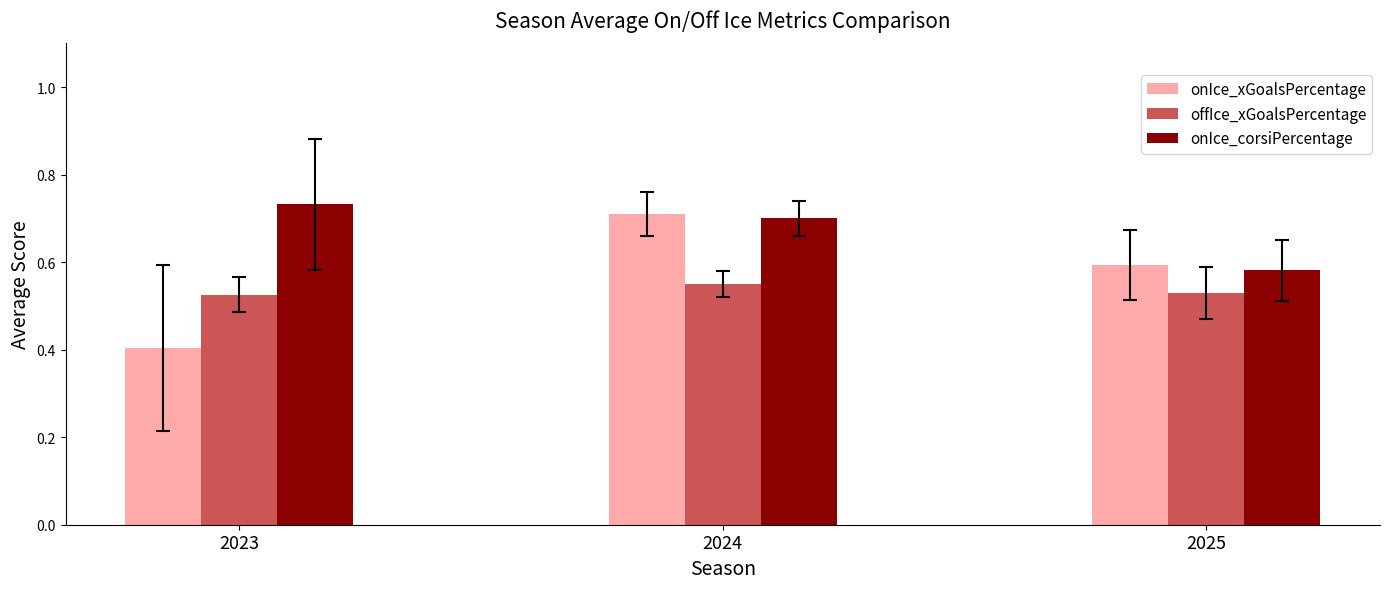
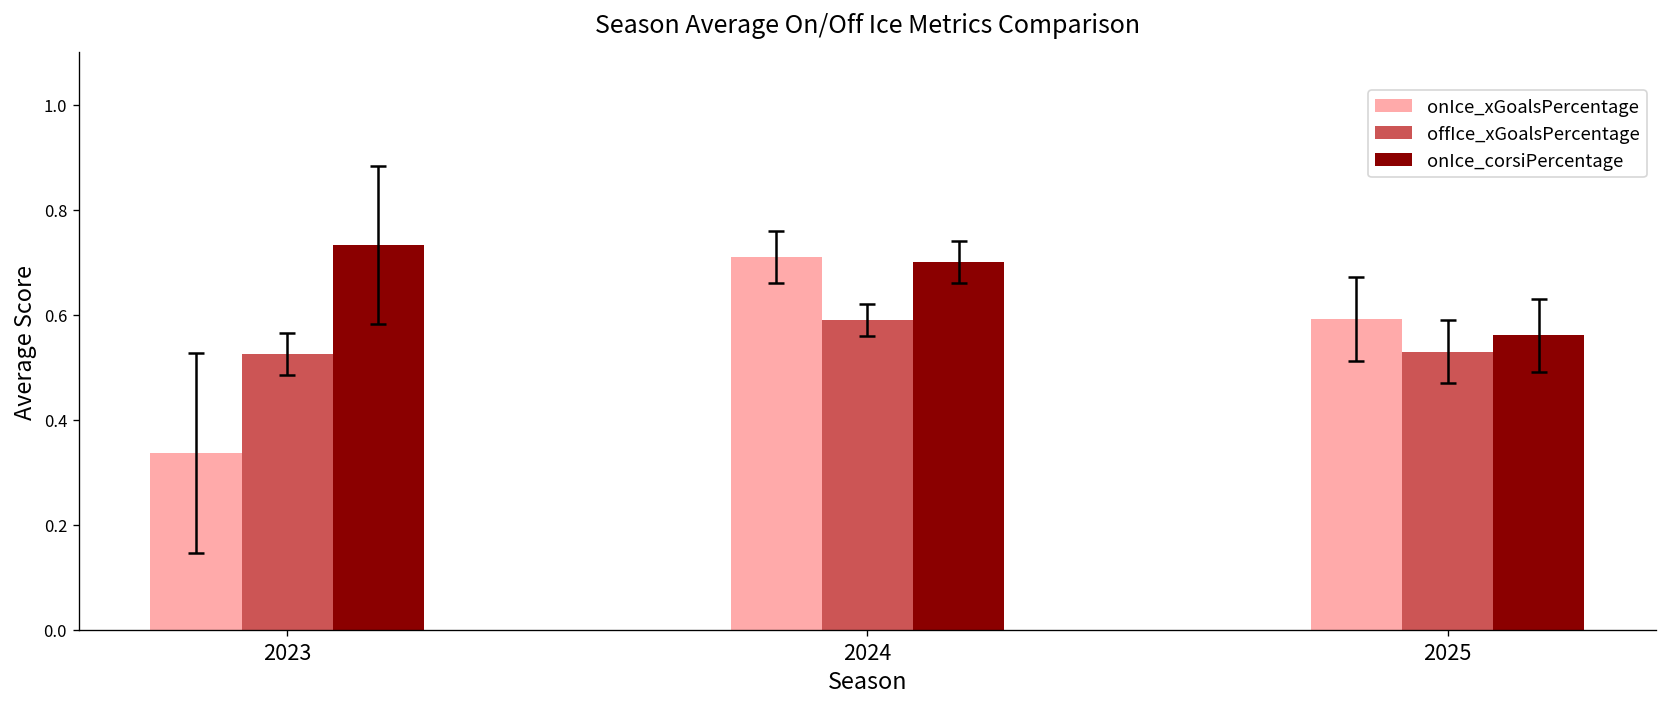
onIce_xGoalsPercentage, 2023: 0.40 -> 0.34
offIce_xGoalsPercentage, 2024: 0.55 -> 0.59
onIce_corsiPercentage, 2025: 0.58 -> 0.56
